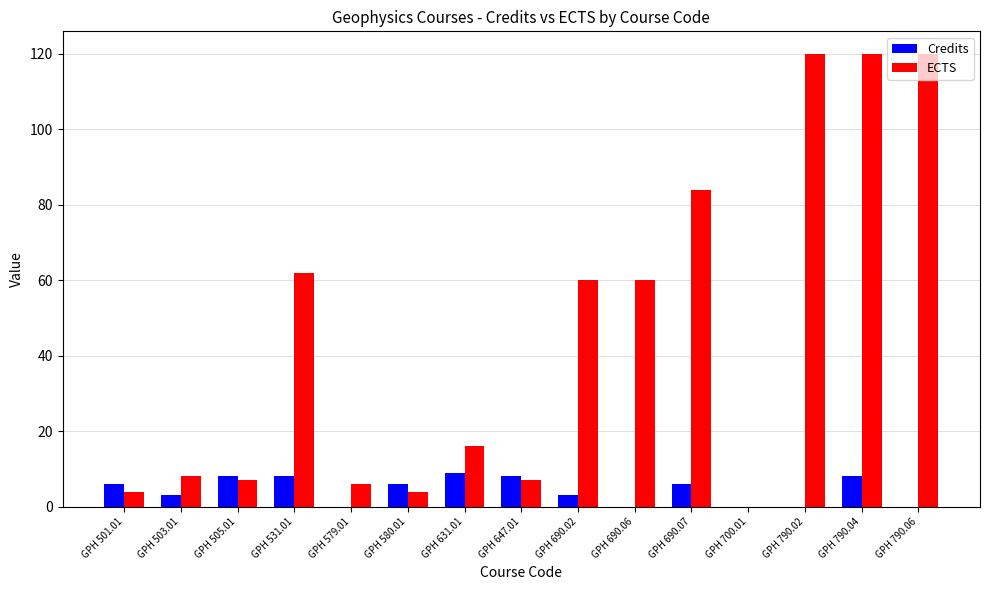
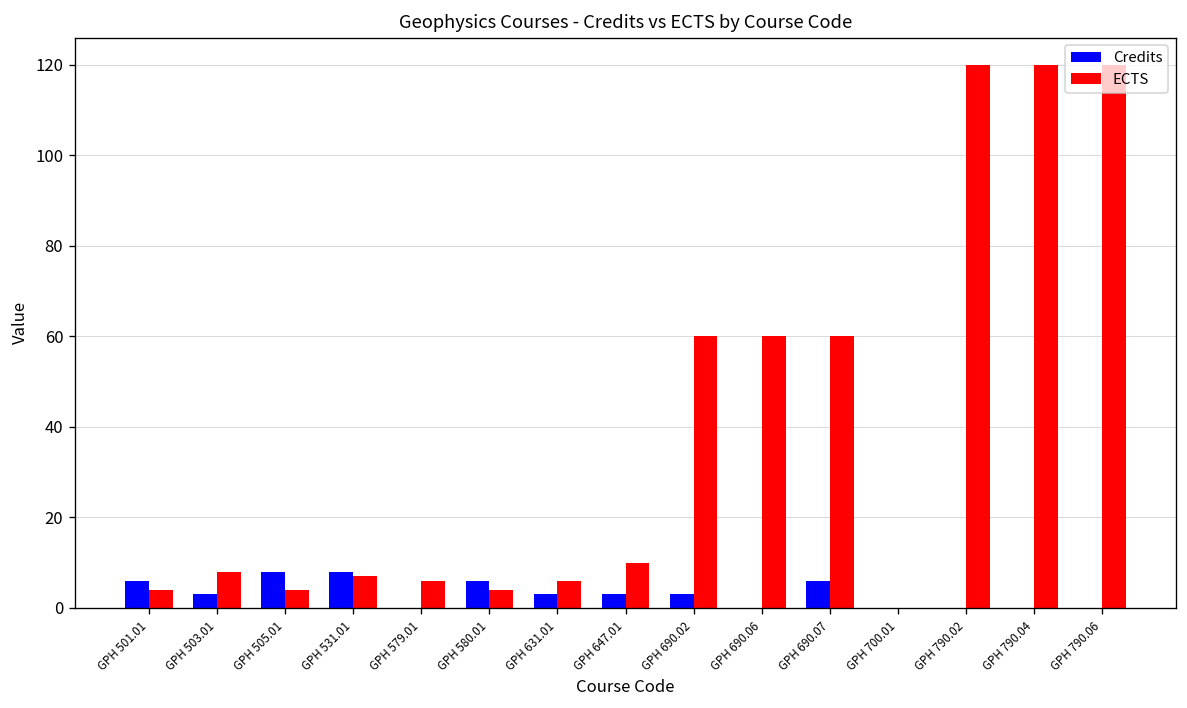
ECTS, GPH 505.01: 7 -> 4
ECTS, GPH 531.01: 62 -> 7
Credits, GPH 631.01: 9 -> 3
ECTS, GPH 631.01: 16 -> 6
Credits, GPH 647.01: 8 -> 3
ECTS, GPH 647.01: 7 -> 10
ECTS, GPH 690.07: 84 -> 60
Credits, GPH 790.04: 8 -> 0
